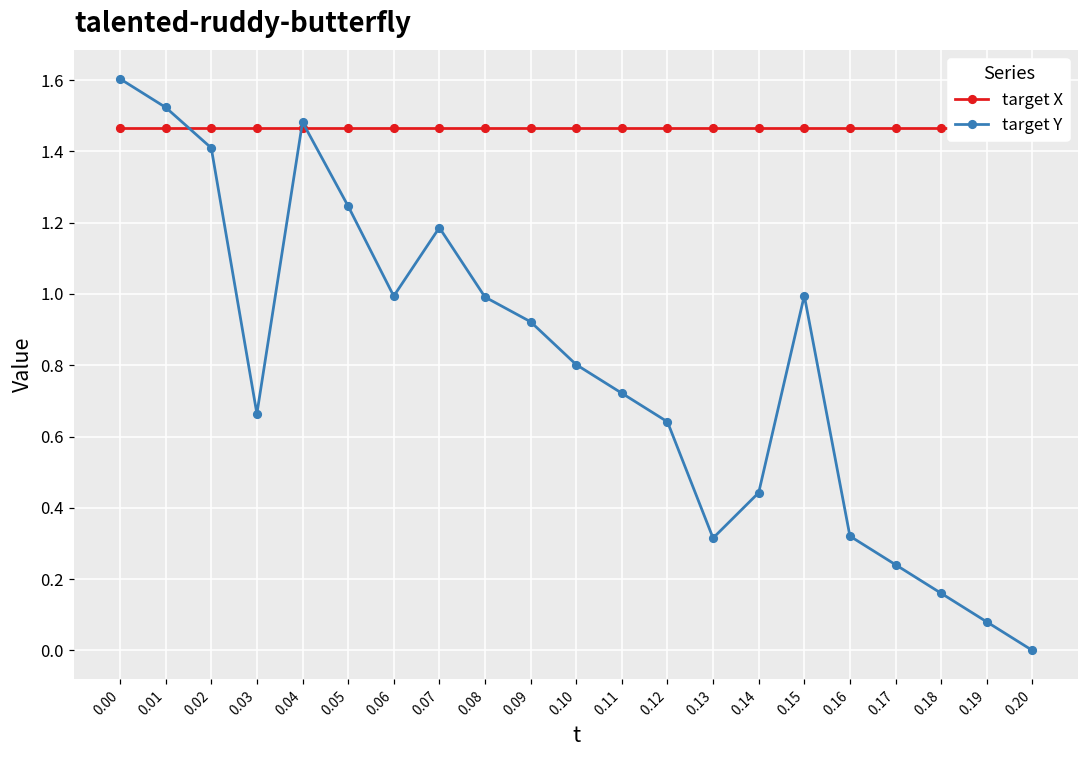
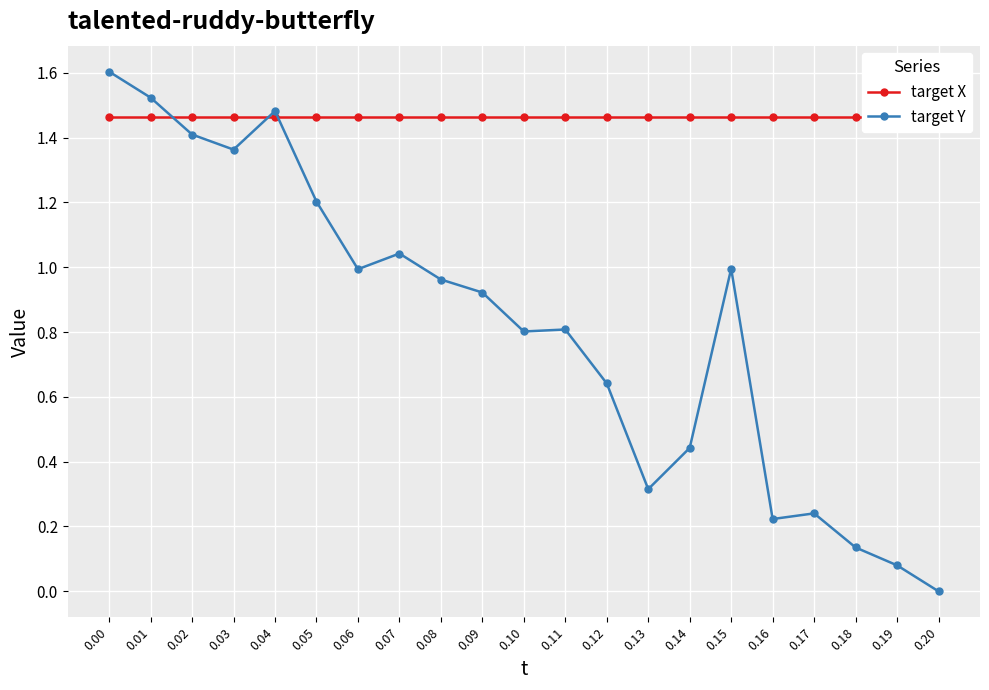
target Y, 0.03: 0.66 -> 1.36
target Y, 0.05: 1.25 -> 1.20
target Y, 0.07: 1.19 -> 1.04
target Y, 0.08: 0.99 -> 0.96
target Y, 0.11: 0.72 -> 0.81
target Y, 0.16: 0.32 -> 0.22
target Y, 0.18: 0.16 -> 0.14
